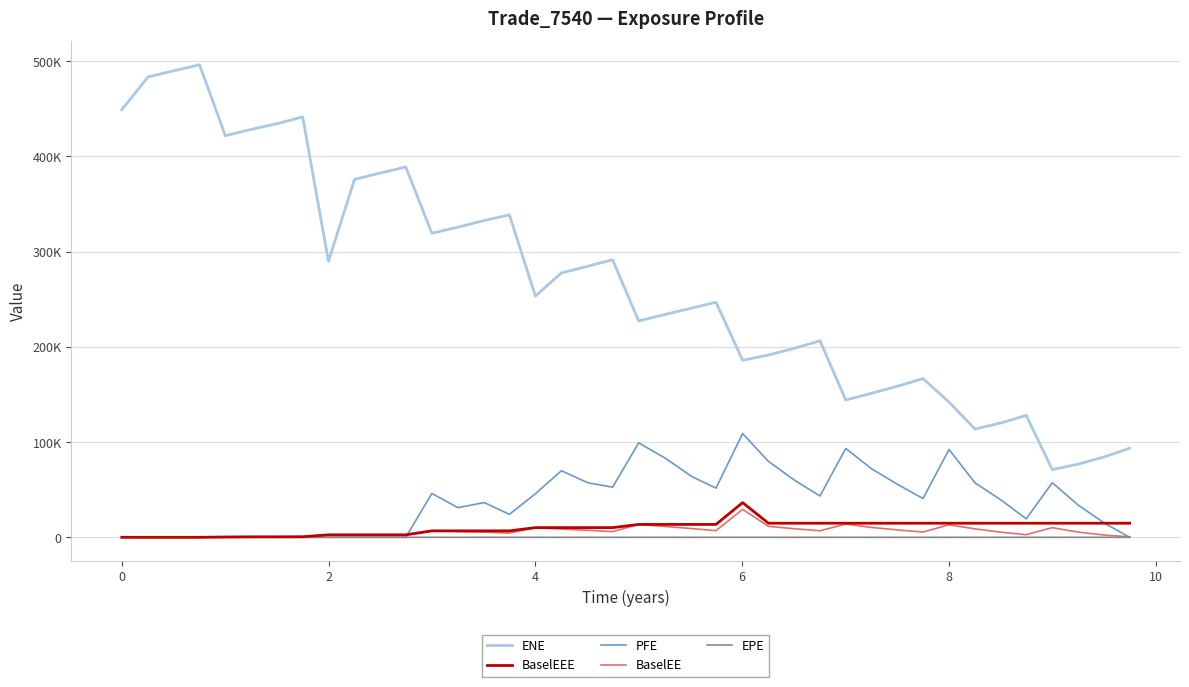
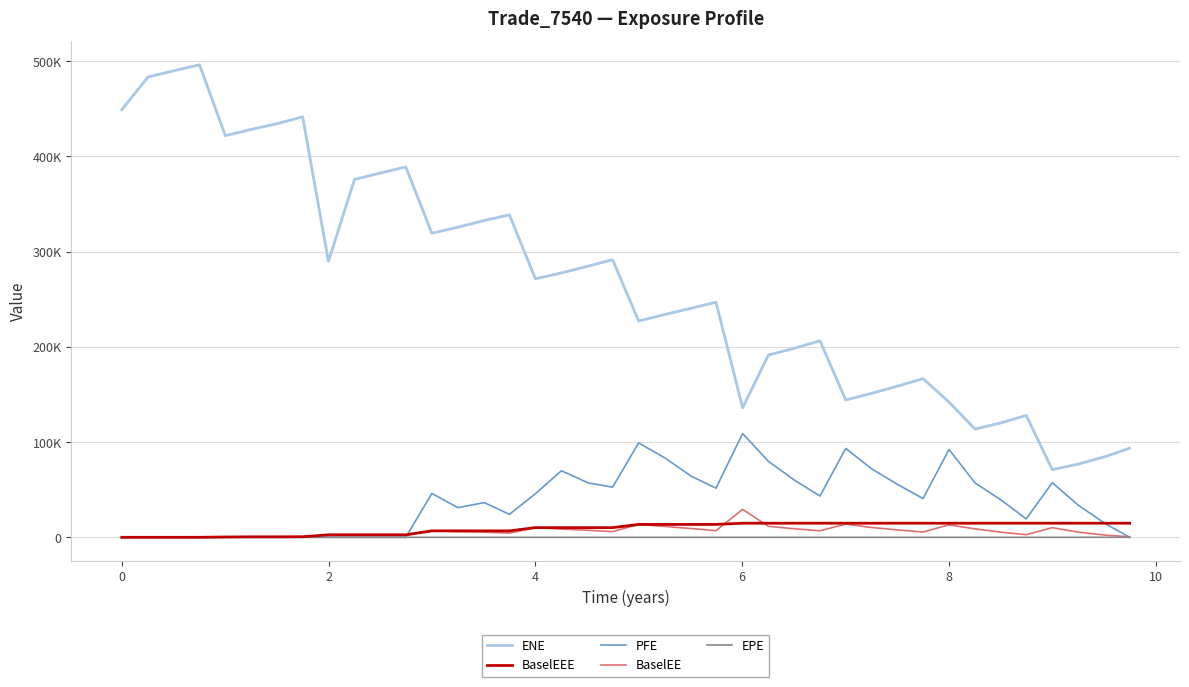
ENE, 4: 250000 -> 270000
ENE, 6: 190000 -> 140000
BaselEEE, 6: 40000 -> 10000
